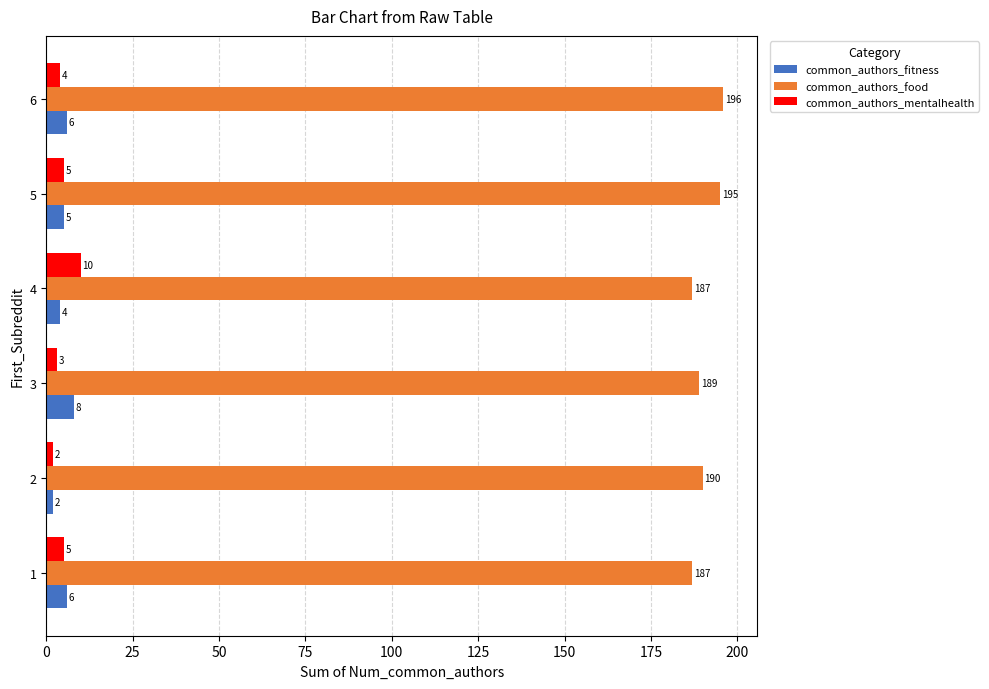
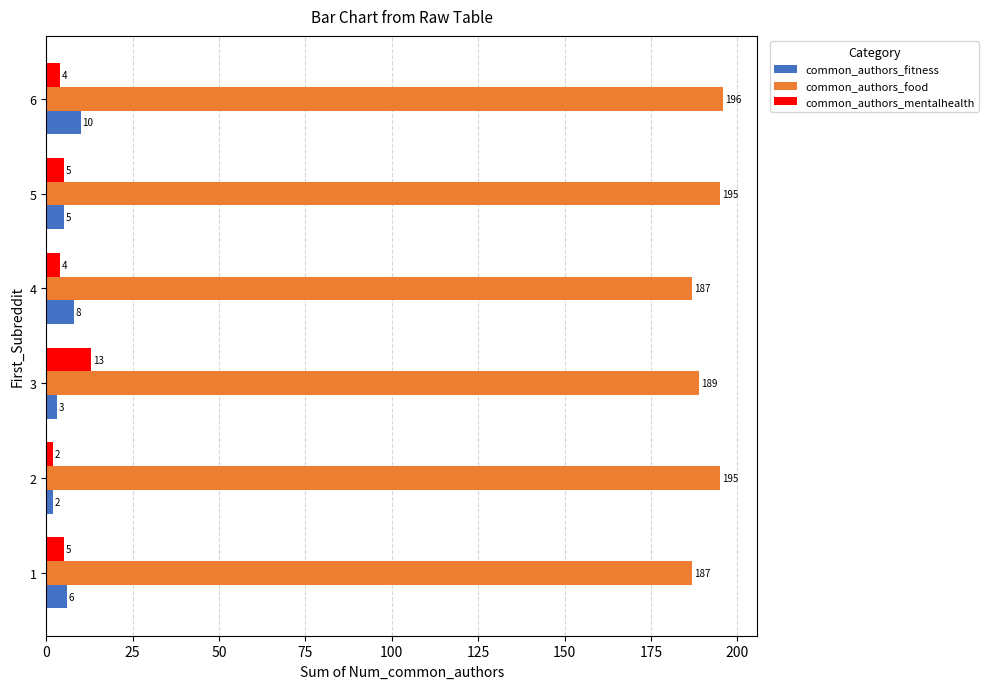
common_authors_fitness, 6: 6 -> 10
common_authors_mentalhealth, 4: 10 -> 4
common_authors_fitness, 4: 4 -> 8
common_authors_mentalhealth, 3: 3 -> 13
common_authors_fitness, 3: 8 -> 3
common_authors_food, 2: 190 -> 195
